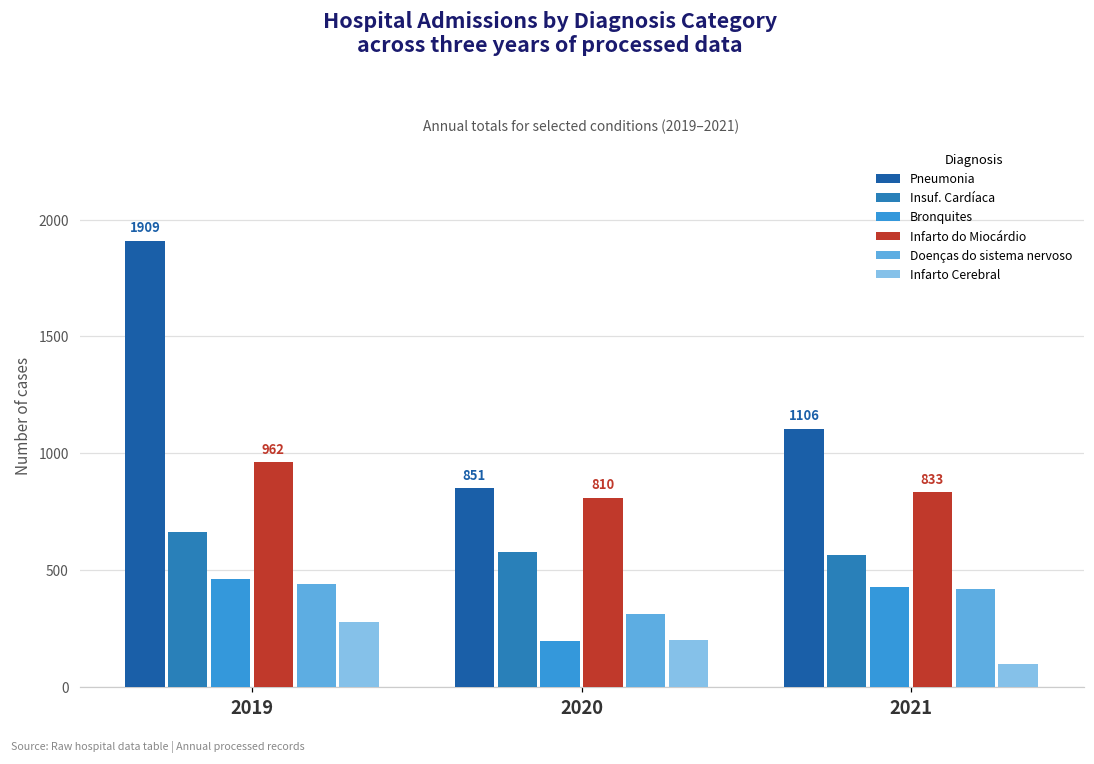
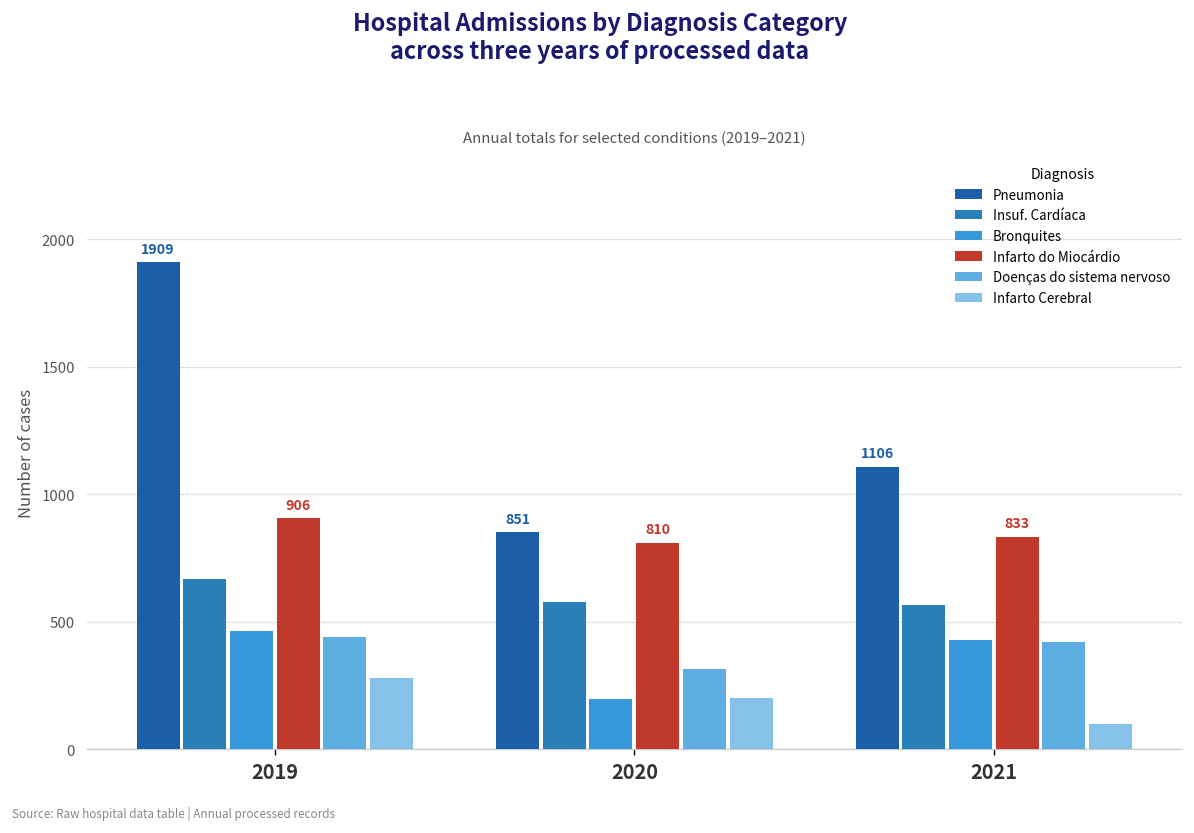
Infarto do Miocárdio, 2019: 962 -> 906
